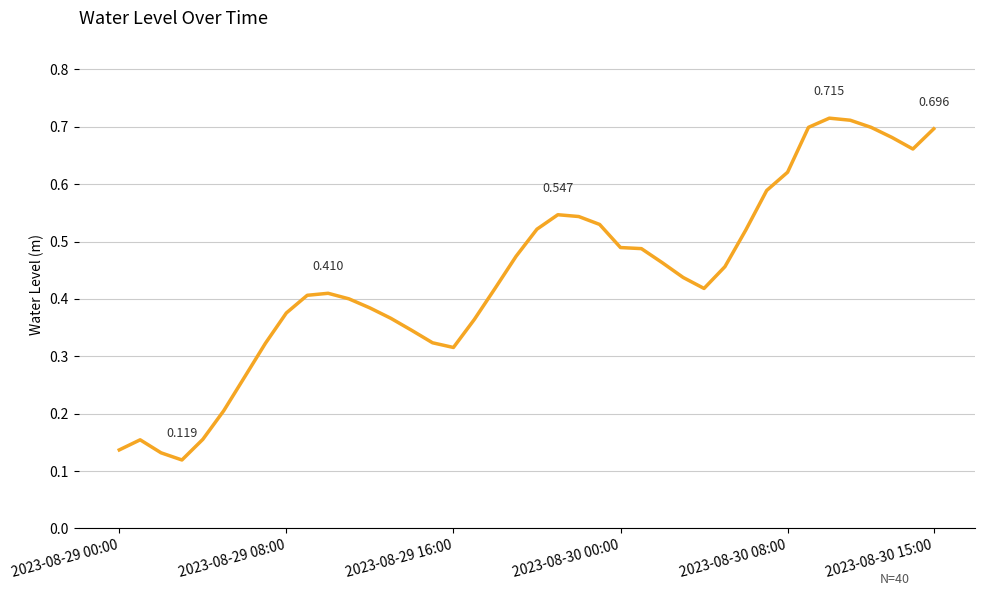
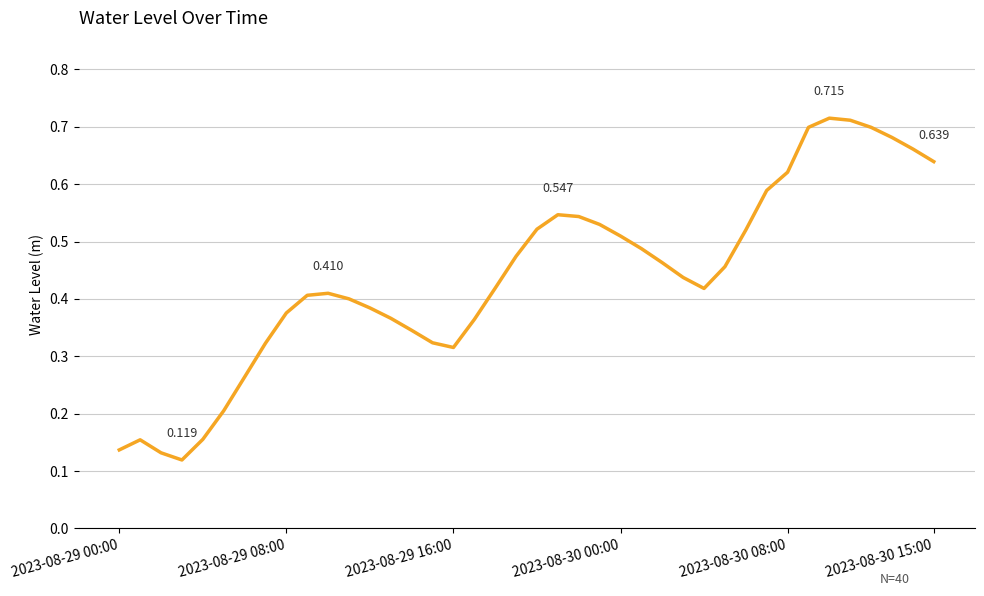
2023-08-30 00:00: 0.49 -> 0.51
2023-08-30 15:00: 0.696 -> 0.639
